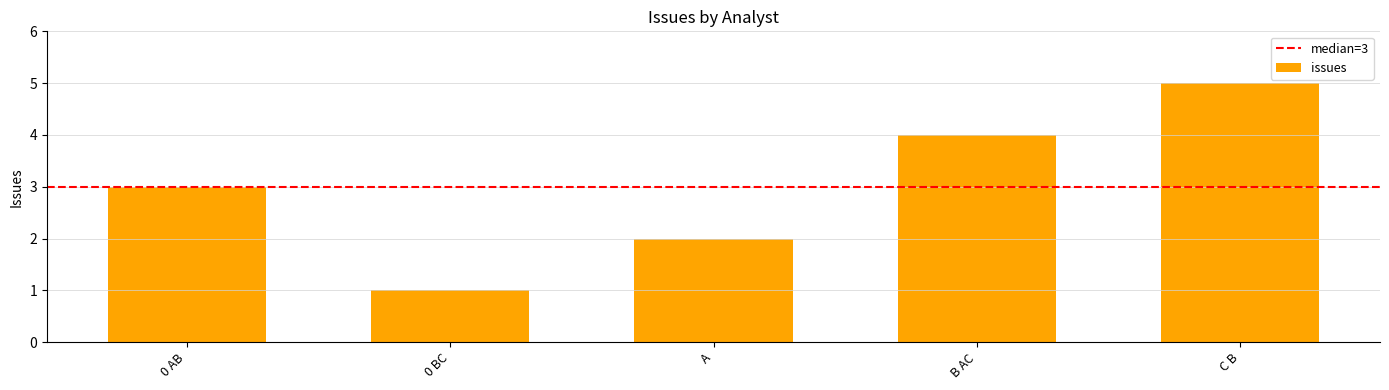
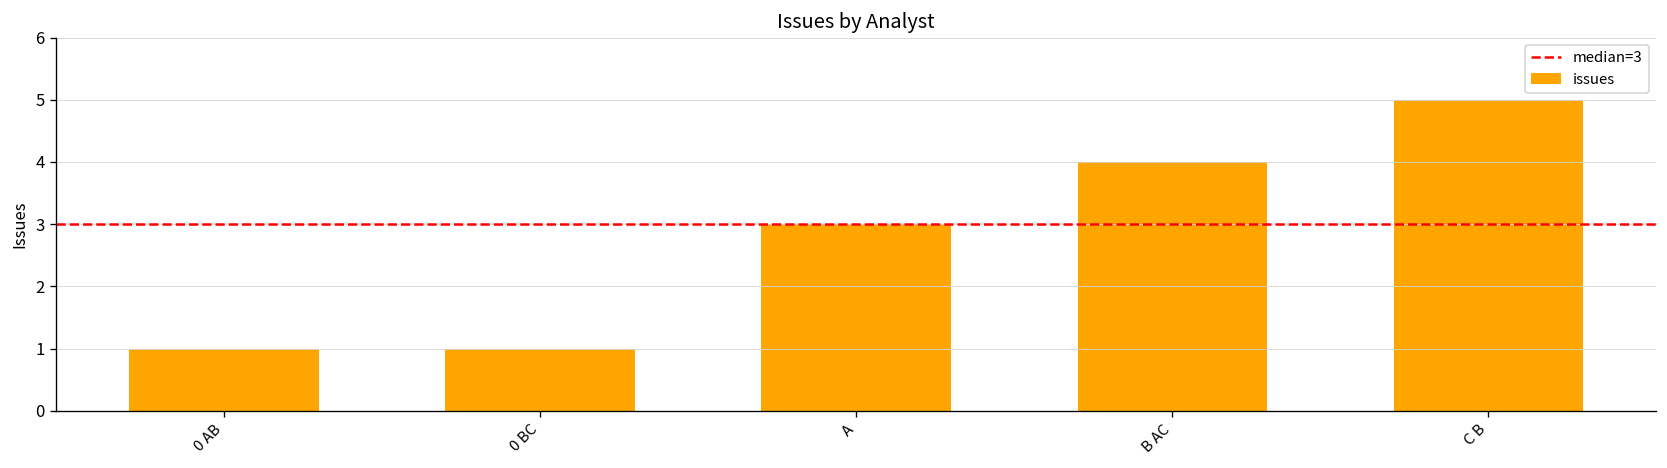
0 AB: 3 -> 1
A: 2 -> 3
